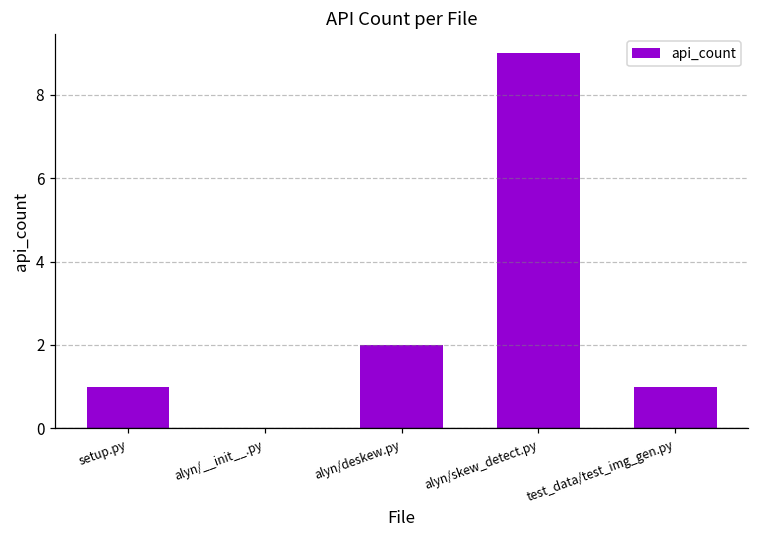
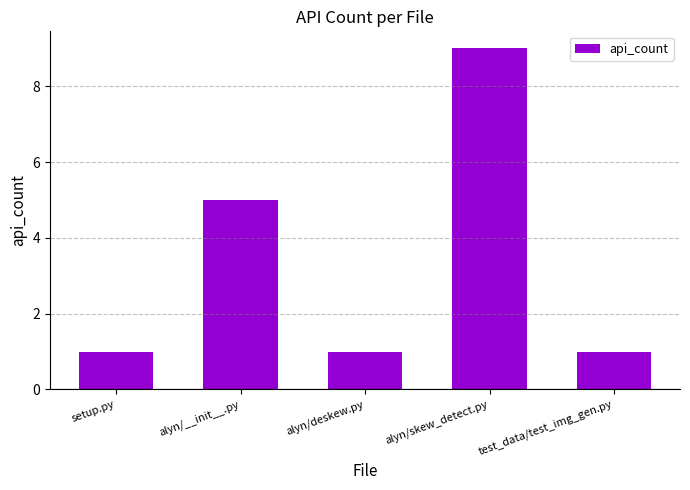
alyn/__init__.py: 0 -> 5
alyn/deskew.py: 2 -> 1
